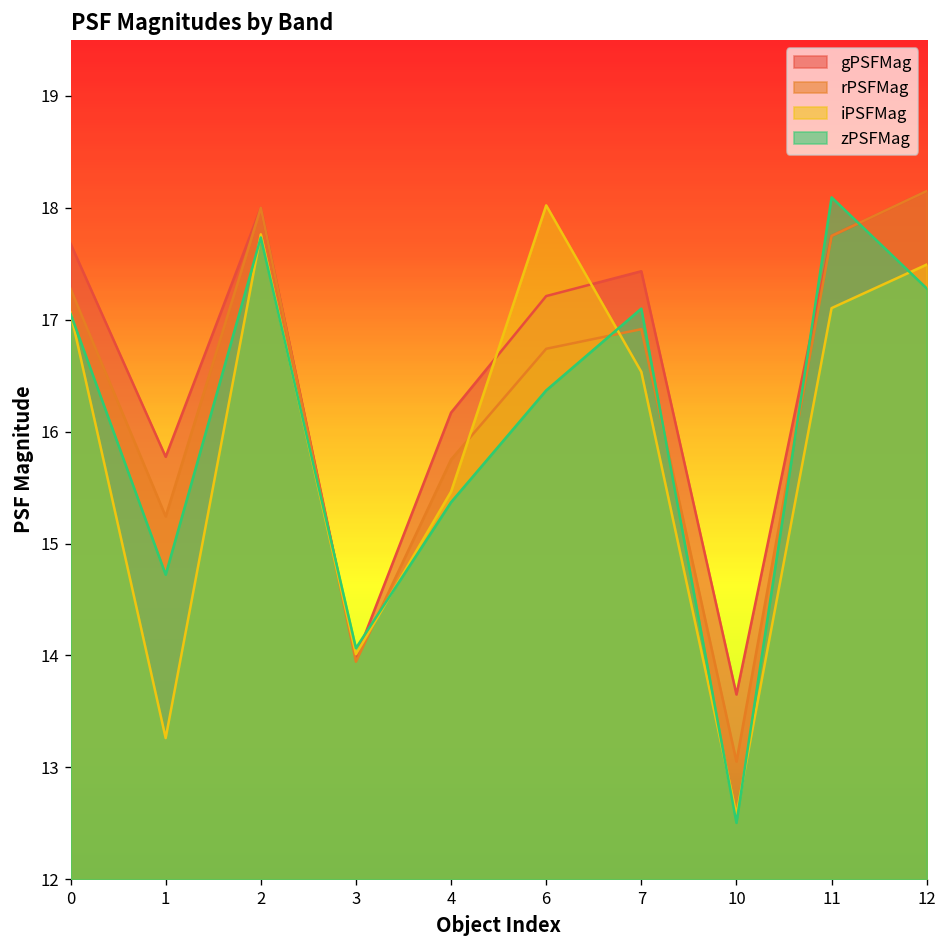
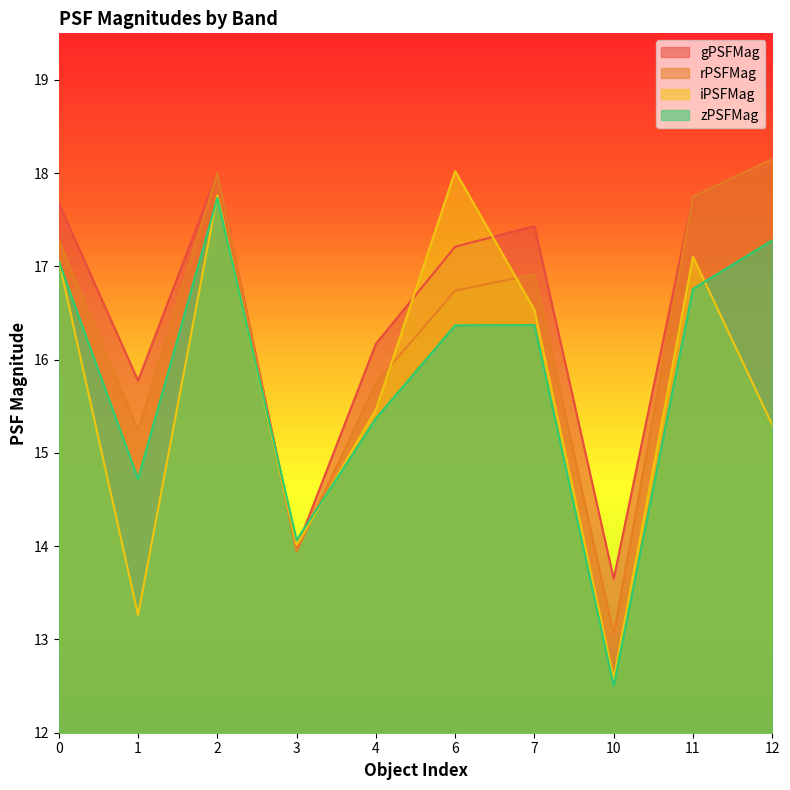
zPSFMag, 7: 17.1 -> 16.4
zPSFMag, 11: 18.1 -> 16.8
iPSFMag, 12: 17.5 -> 15.3
